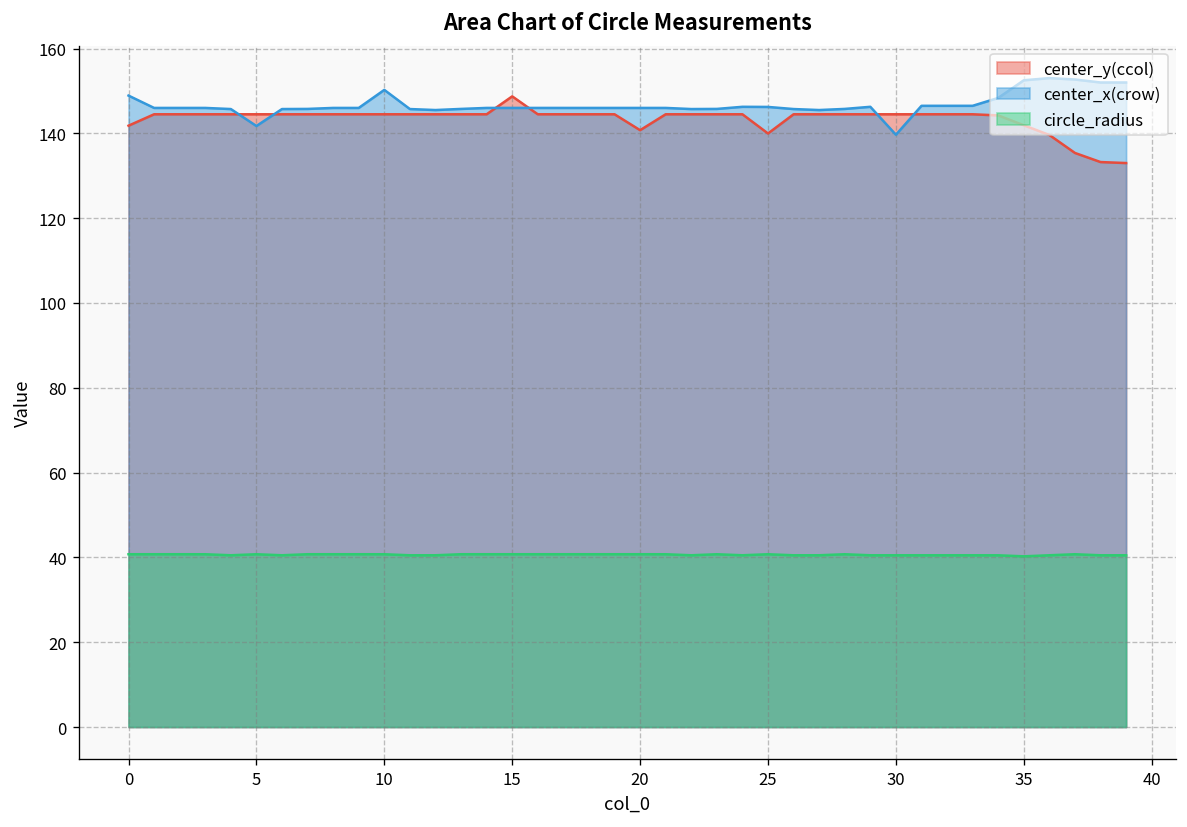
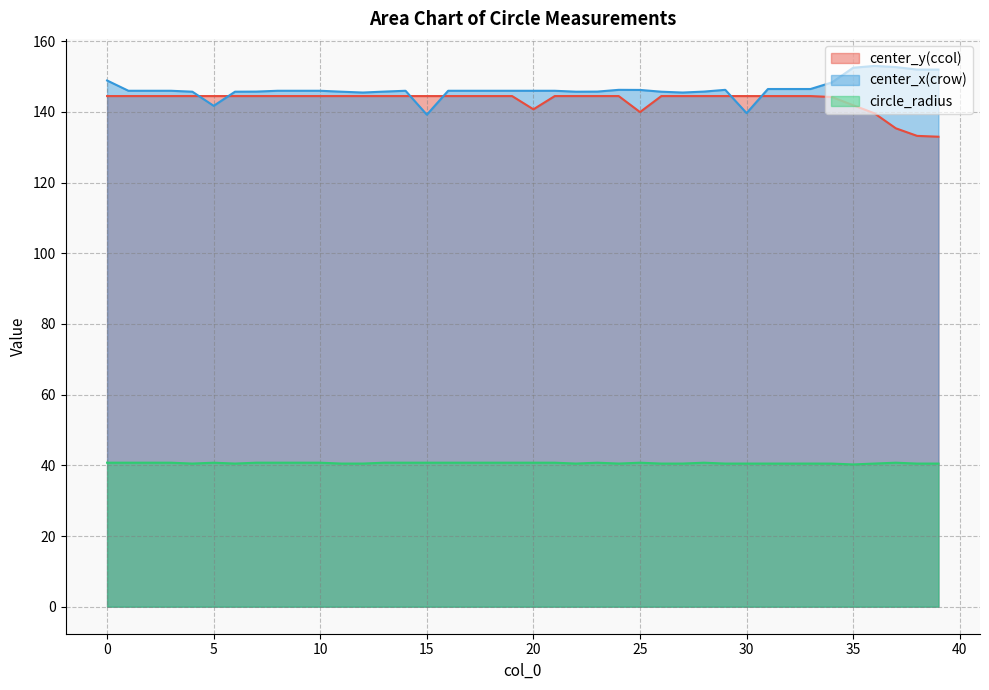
center_y(ccol), 0: 142 -> 145
center_x(crow), 10: 150 -> 146
center_y(ccol), 15: 149 -> 145
center_x(crow), 15: 146 -> 139
